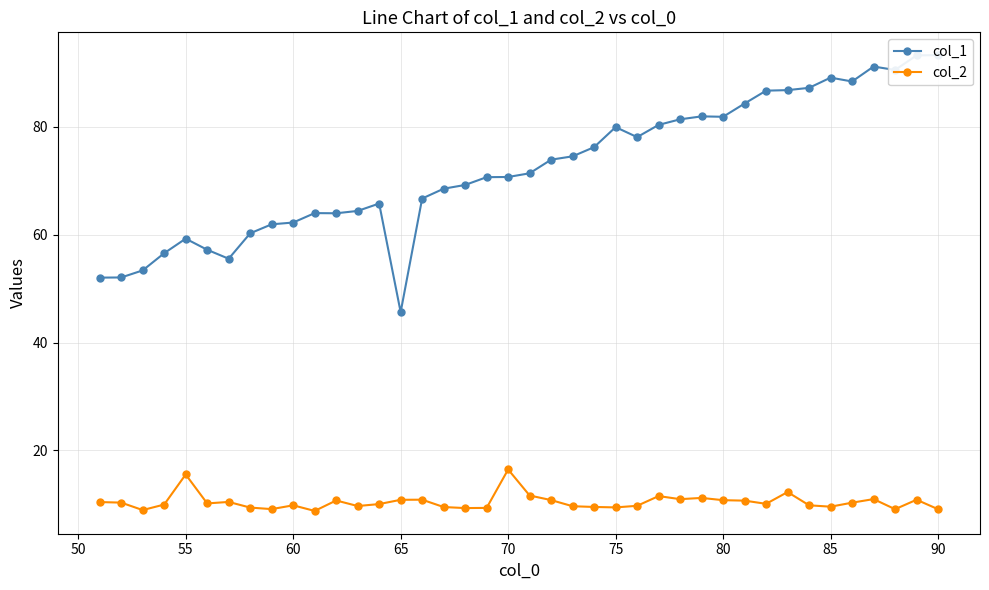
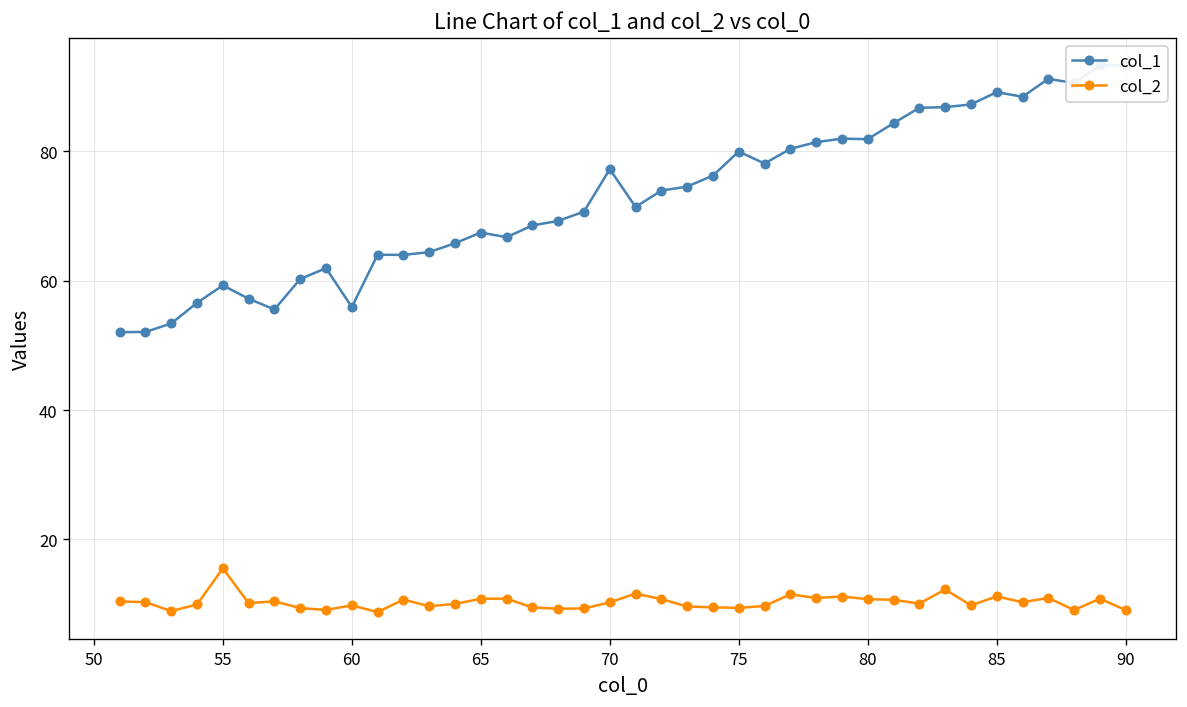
col_1, 60: 62 -> 56
col_1, 65: 46 -> 67
col_1, 70: 71 -> 77
col_2, 70: 16 -> 10
col_2, 85: 10 -> 11
